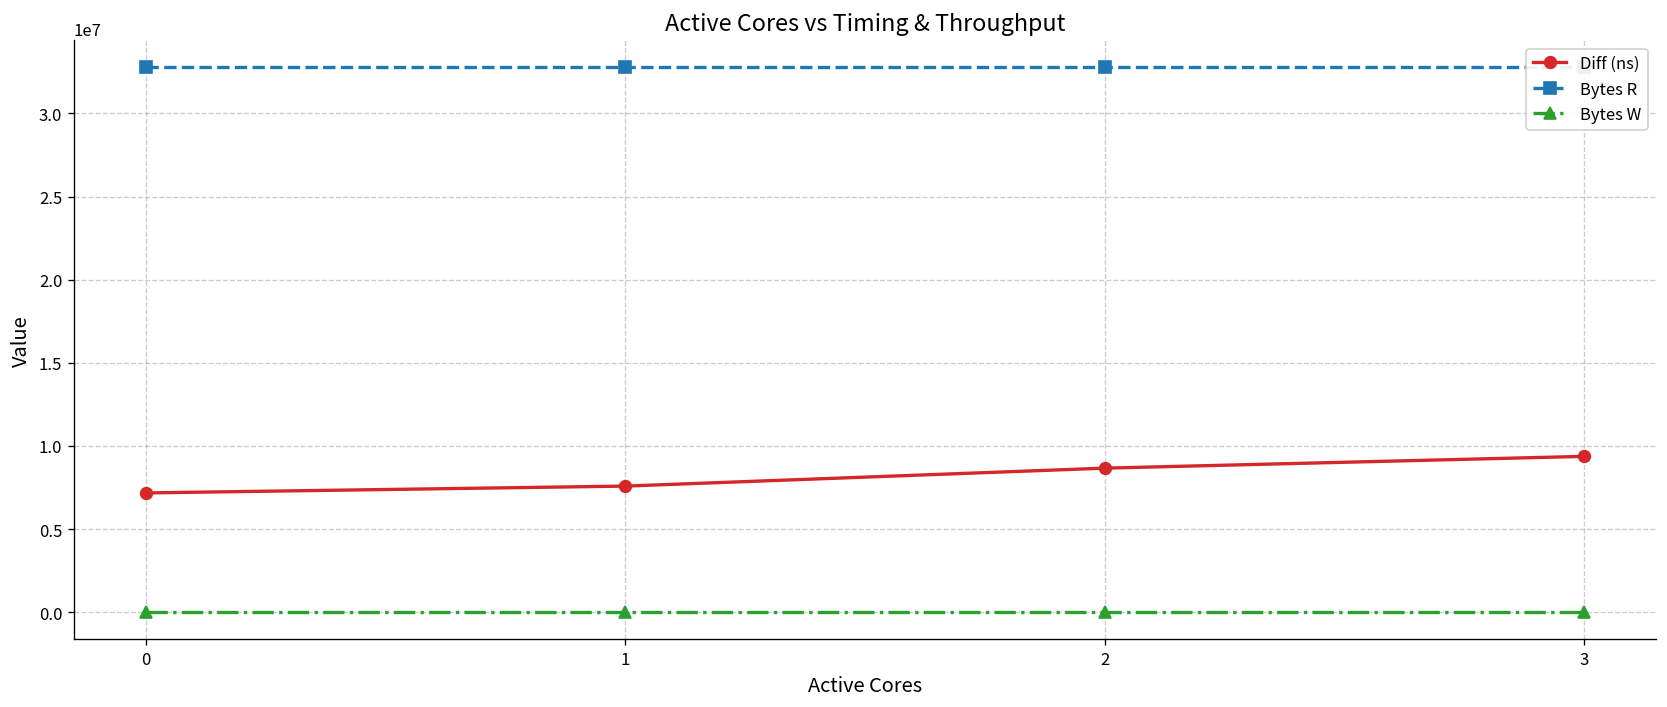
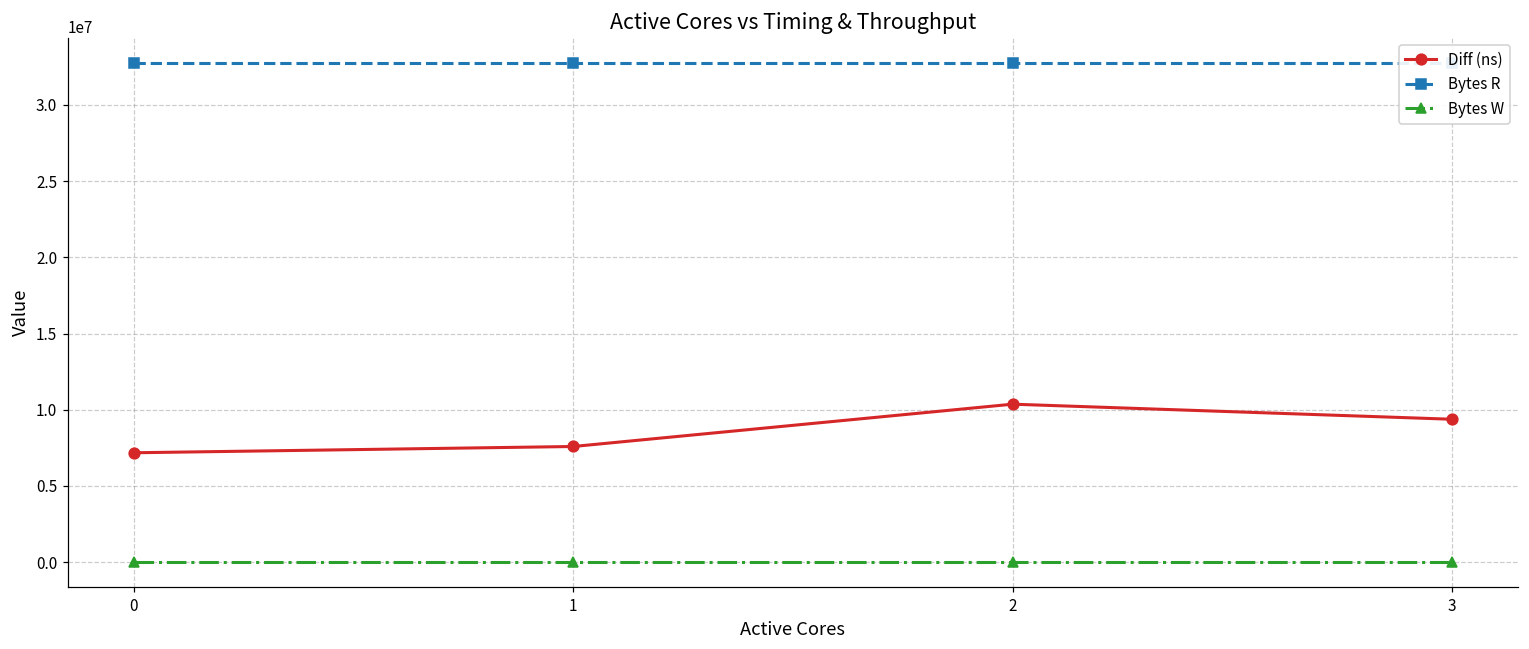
Diff (ns), 2: 8700000 -> 10400000
